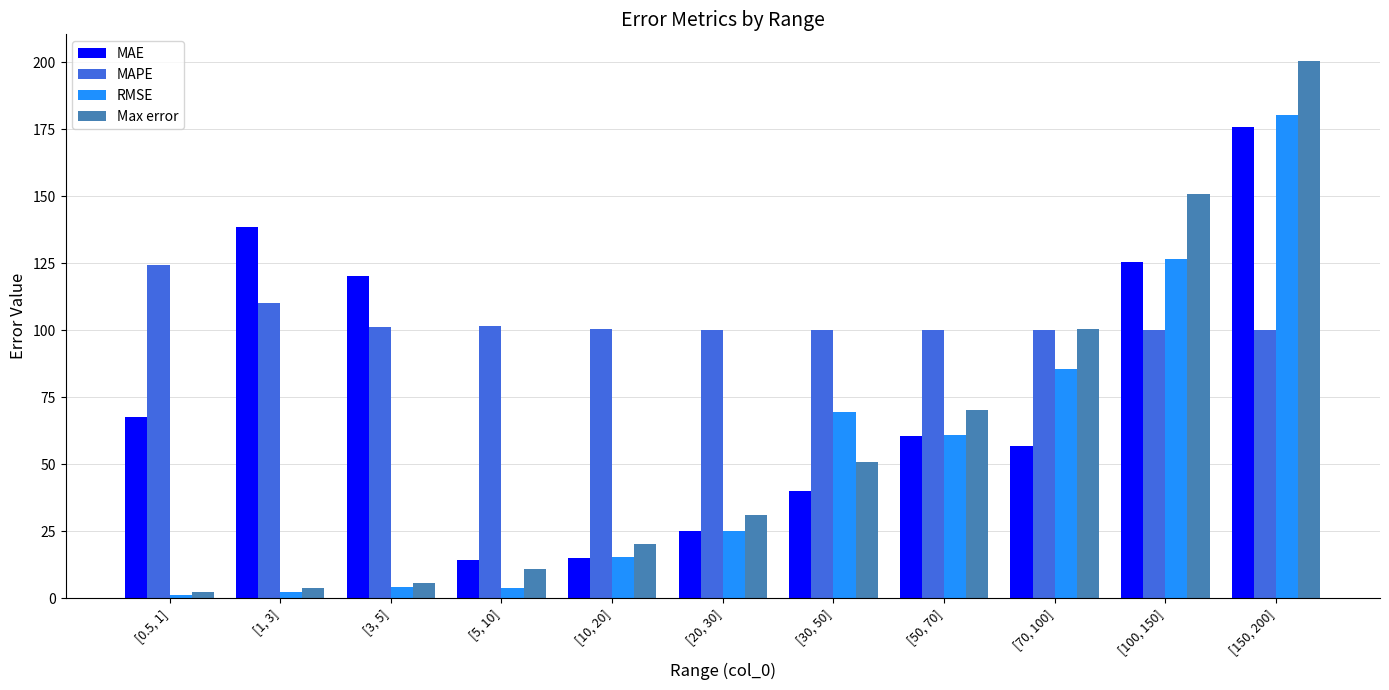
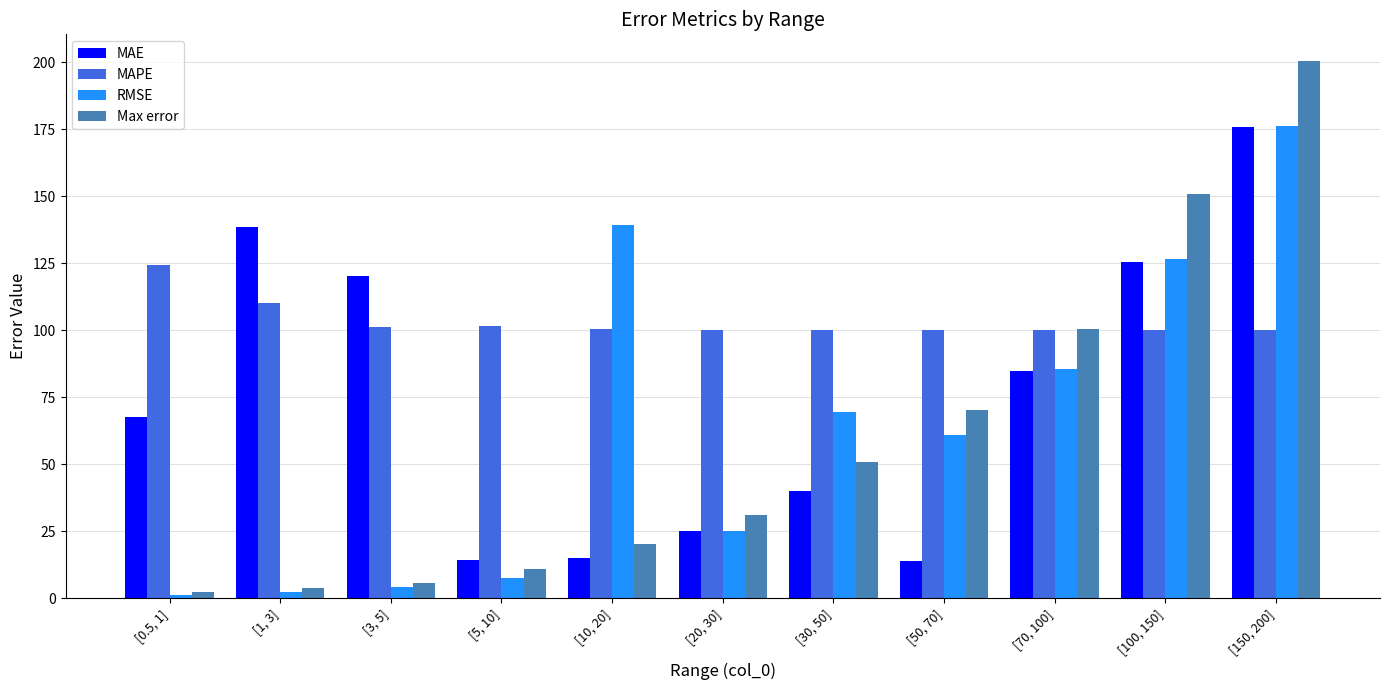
RMSE, [5, 10]: 4 -> 8
RMSE, [10, 20]: 15 -> 139
MAE, [50, 70]: 61 -> 14
MAE, [70, 100]: 57 -> 85
RMSE, [150, 200]: 180 -> 176
